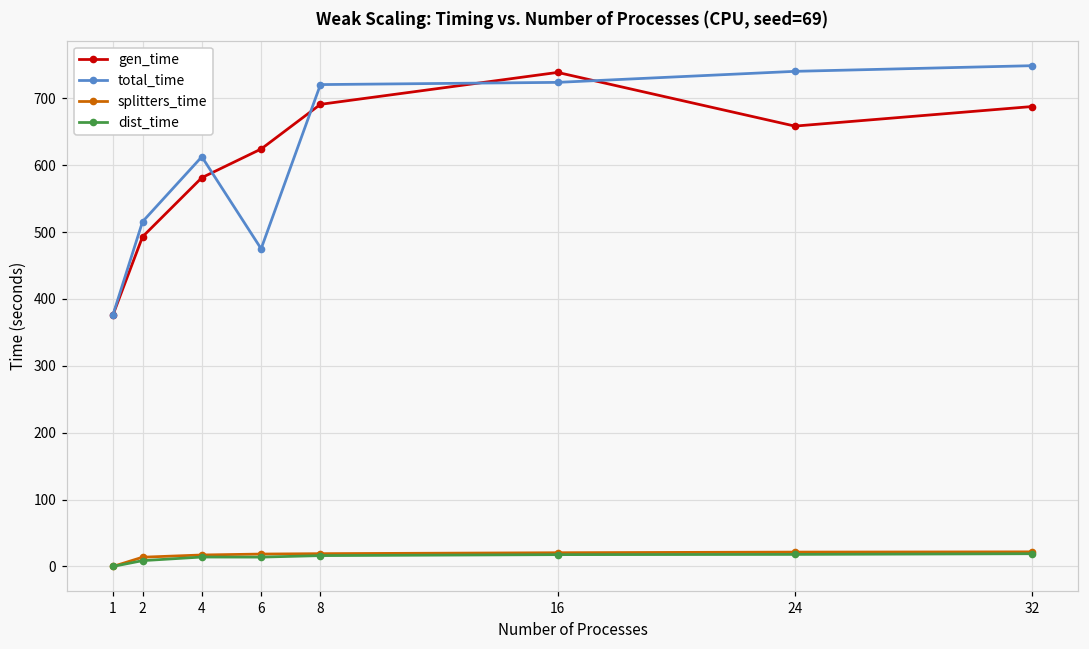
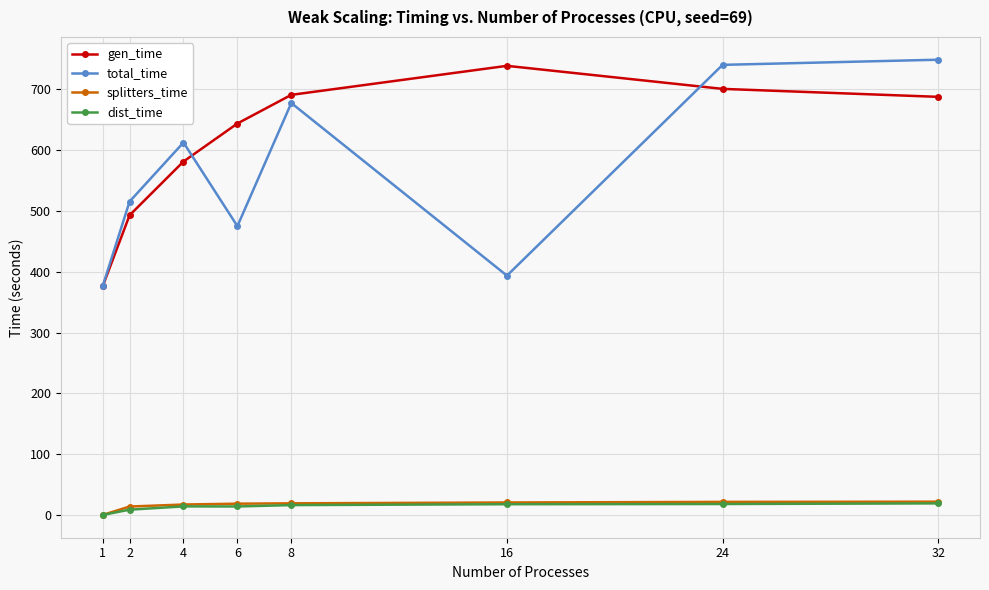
gen_time, 6: 620 -> 640
total_time, 8: 720 -> 680
total_time, 16: 720 -> 390
gen_time, 24: 660 -> 700
